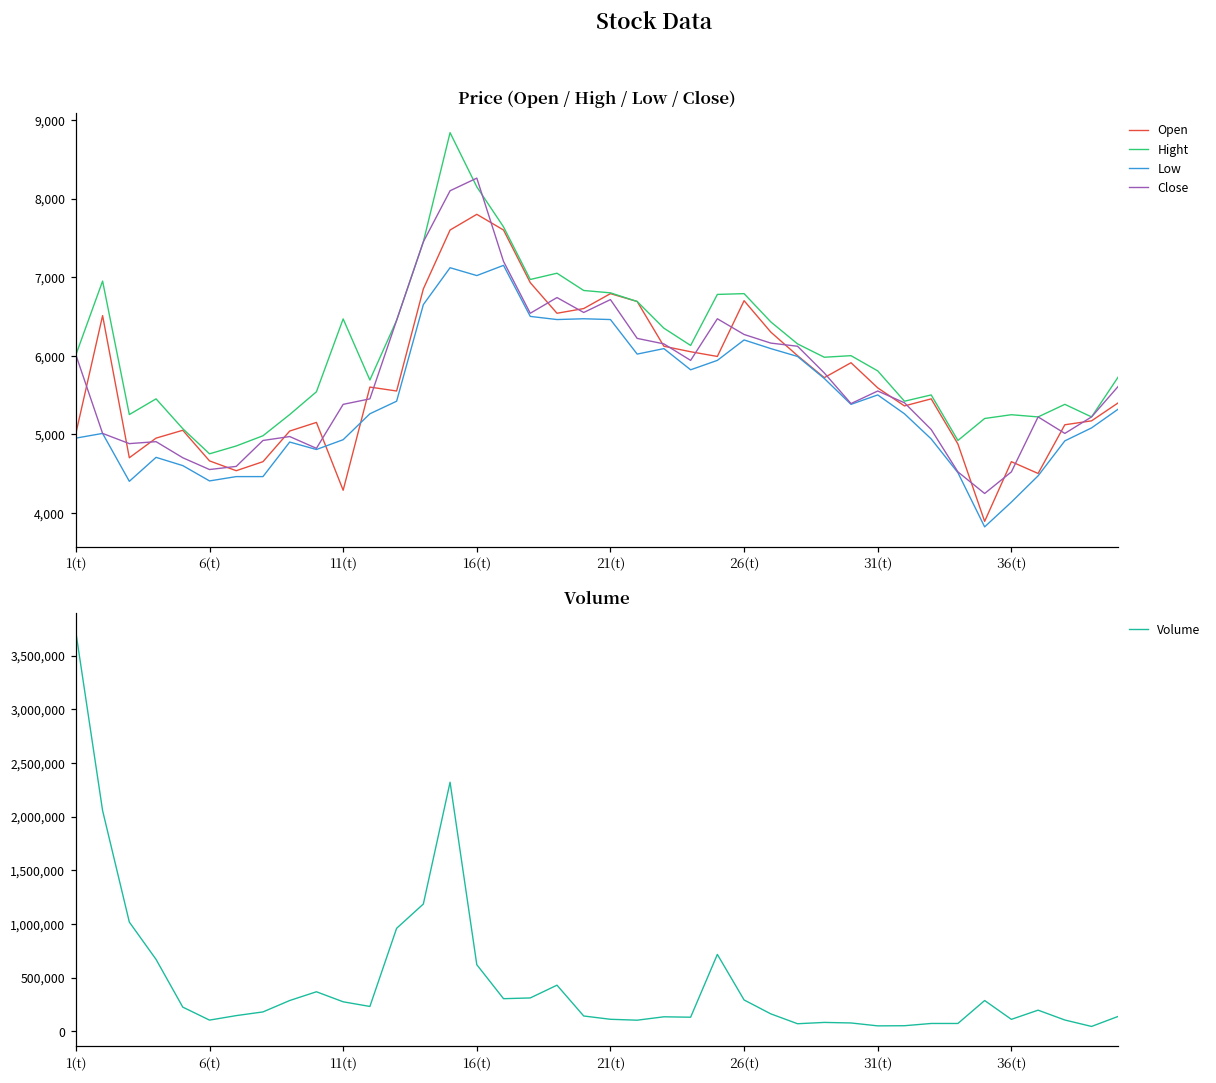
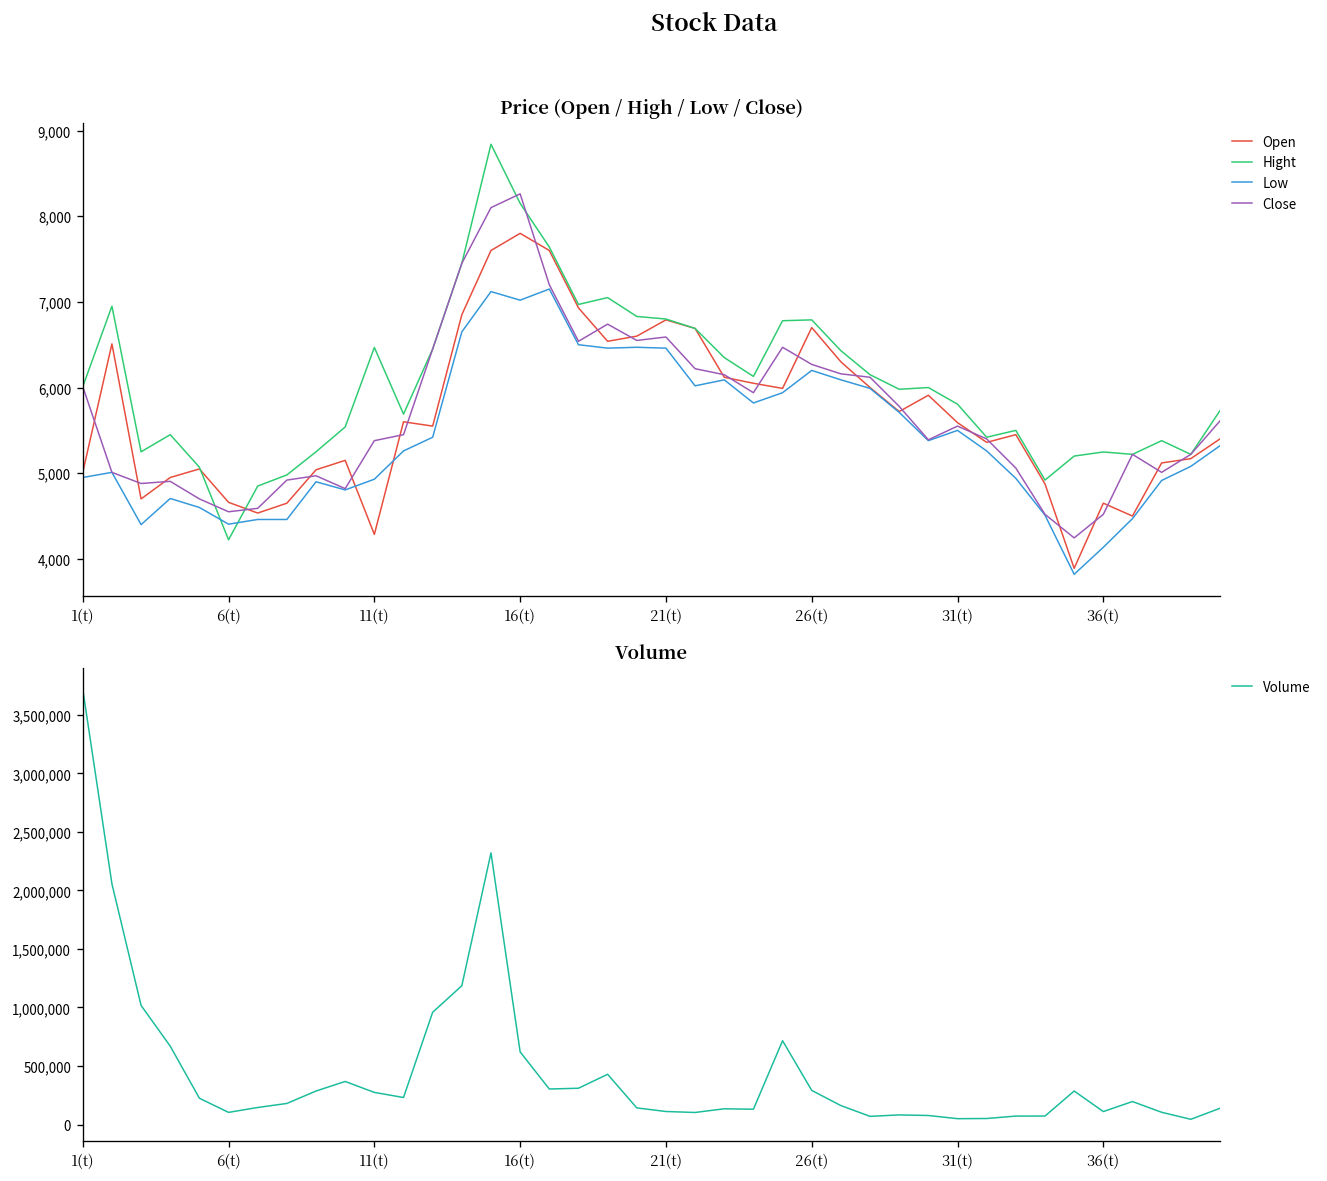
Price (Open / High / Low / Close), Hight, 6(t): 4,800 -> 4,200
Price (Open / High / Low / Close), Close, 21(t): 6,700 -> 6,600
